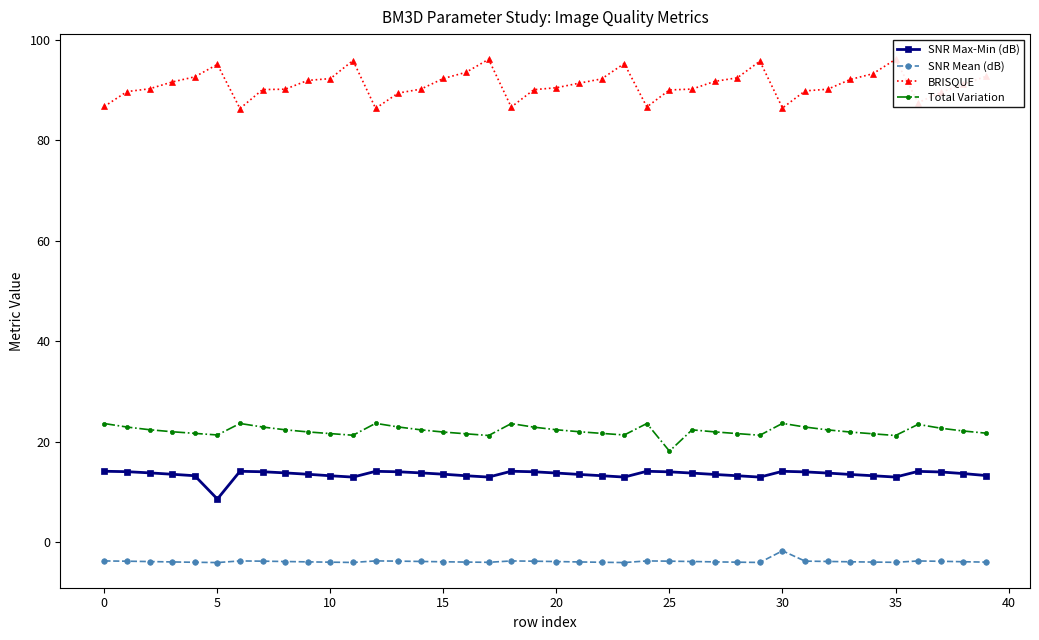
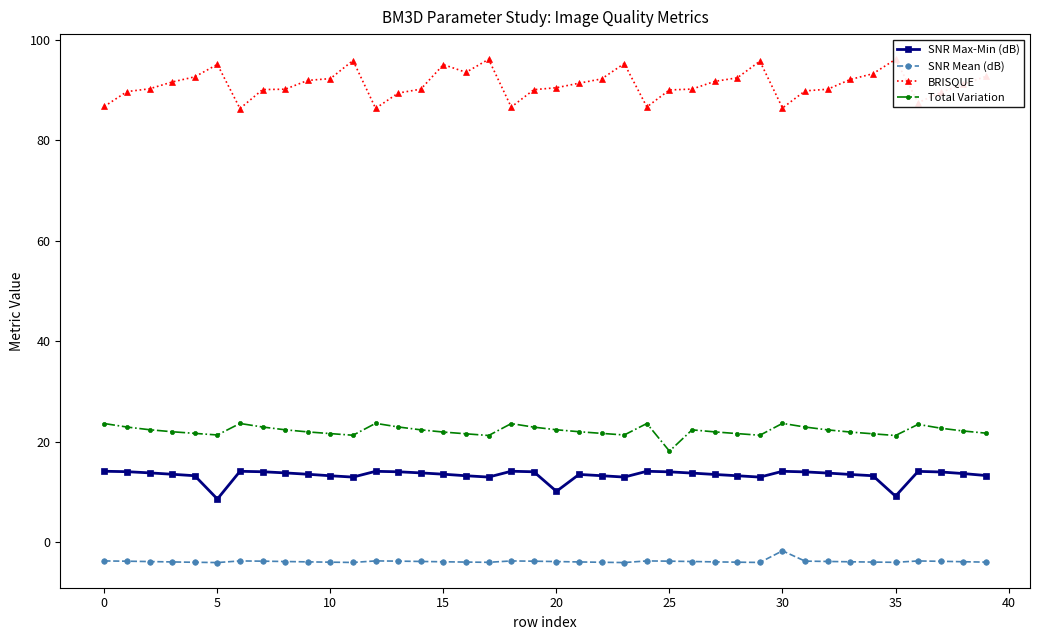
BRISQUE, 15: 92 -> 95
SNR Max-Min (dB), 20: 14 -> 10
SNR Max-Min (dB), 35: 13 -> 9
